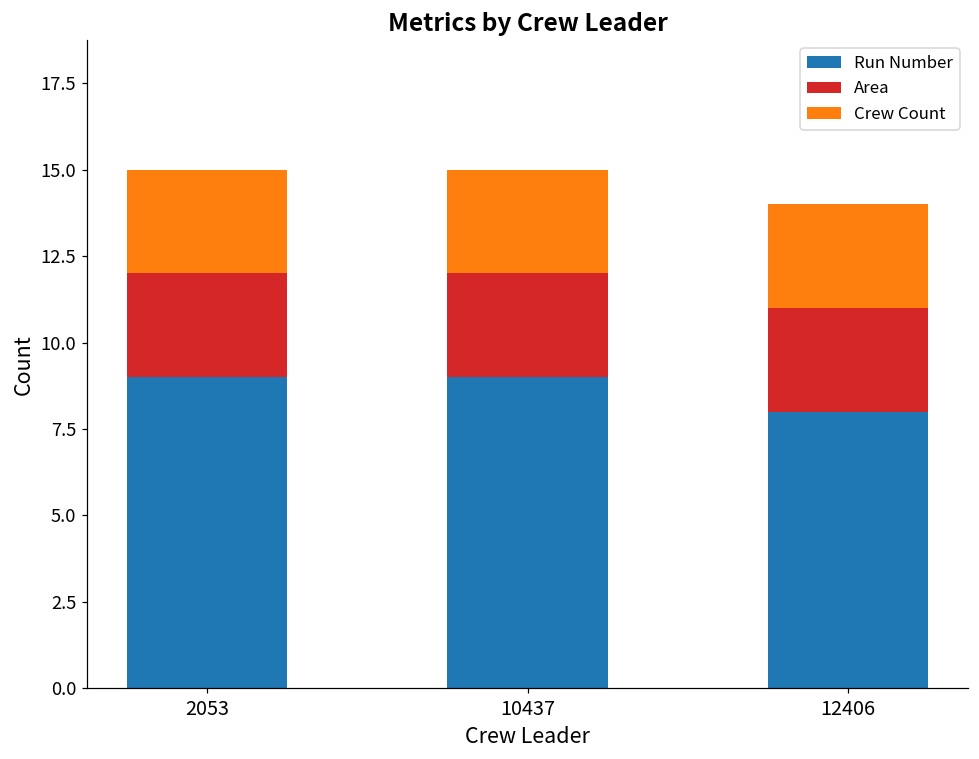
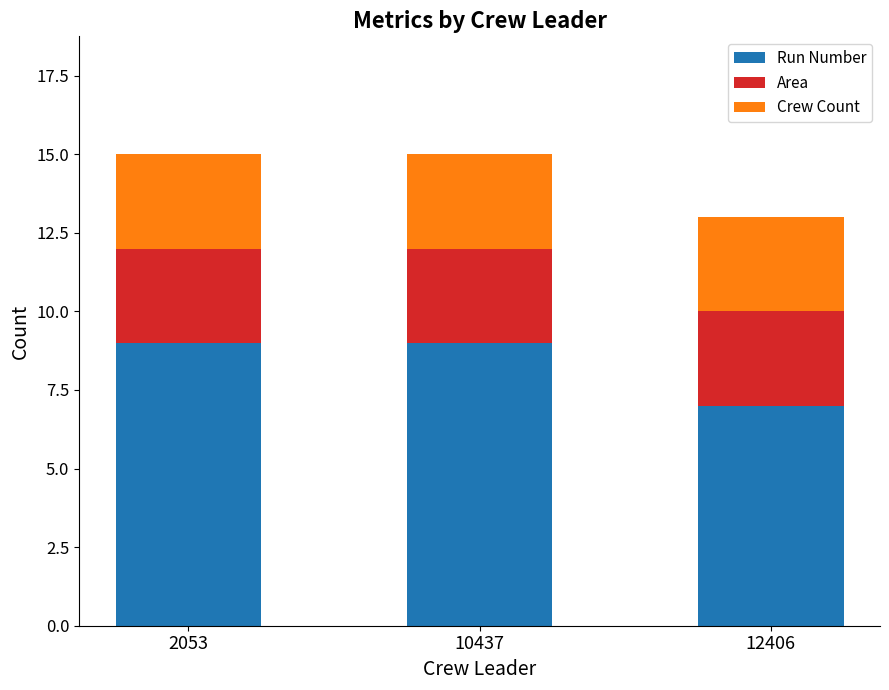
Run Number, 12406: 8 -> 7
